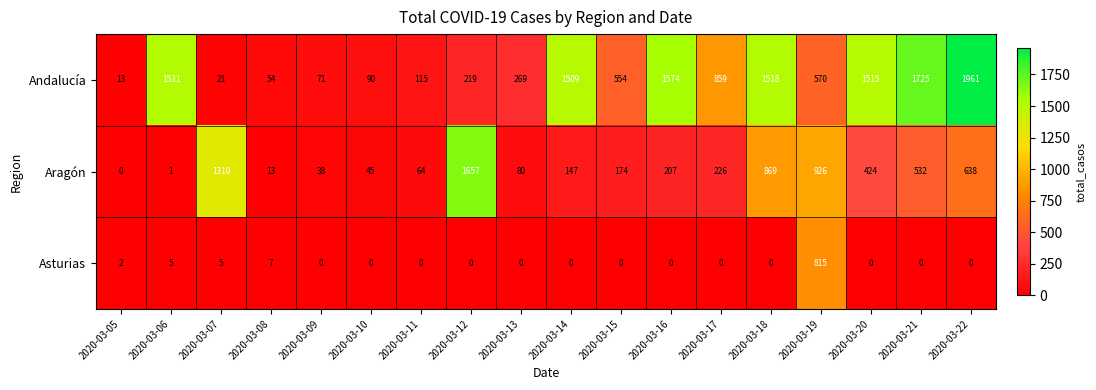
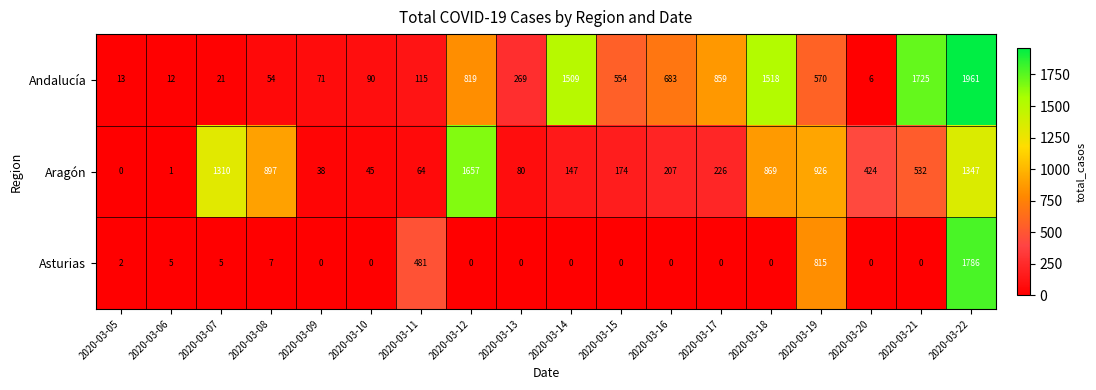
Andalucía, 2020-03-06: 1531 -> 12
Andalucía, 2020-03-12: 219 -> 819
Andalucía, 2020-03-16: 1574 -> 683
Andalucía, 2020-03-20: 1515 -> 6
Aragón, 2020-03-08: 13 -> 897
Aragón, 2020-03-22: 638 -> 1347
Asturias, 2020-03-11: 0 -> 481
Asturias, 2020-03-22: 0 -> 1786
